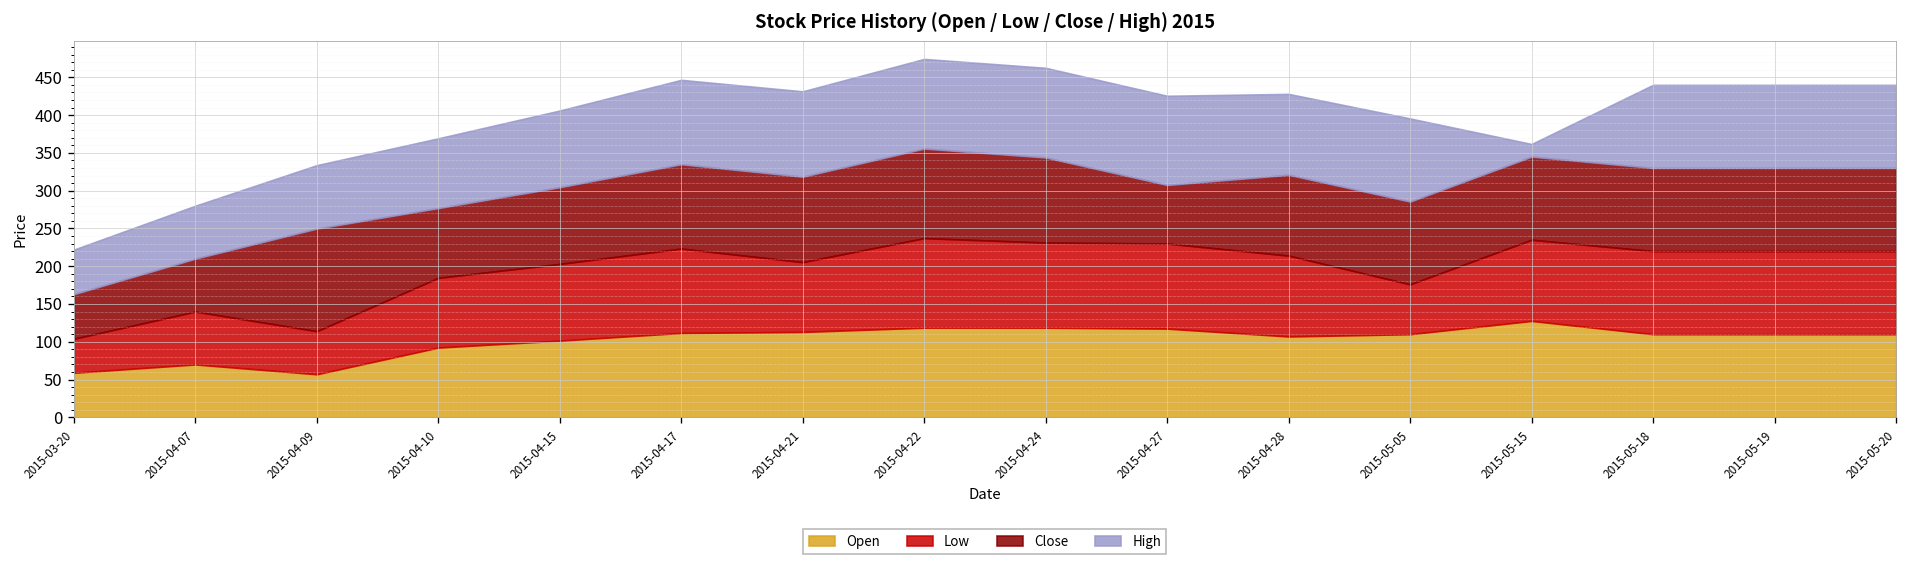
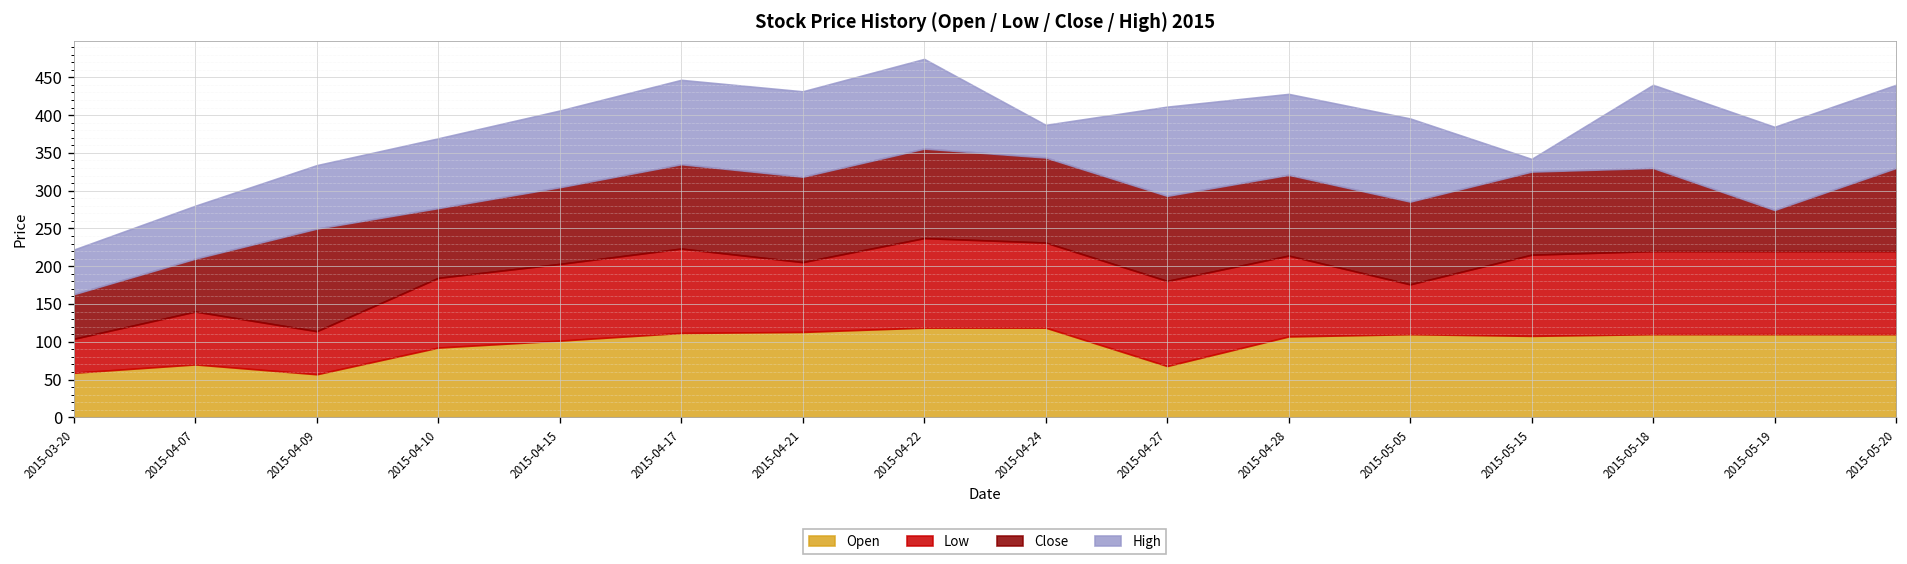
High, 2015-04-24: 120 -> 40
Open, 2015-04-27: 120 -> 70
Close, 2015-04-27: 80 -> 110
Open, 2015-05-15: 130 -> 110
Close, 2015-05-19: 110 -> 50
